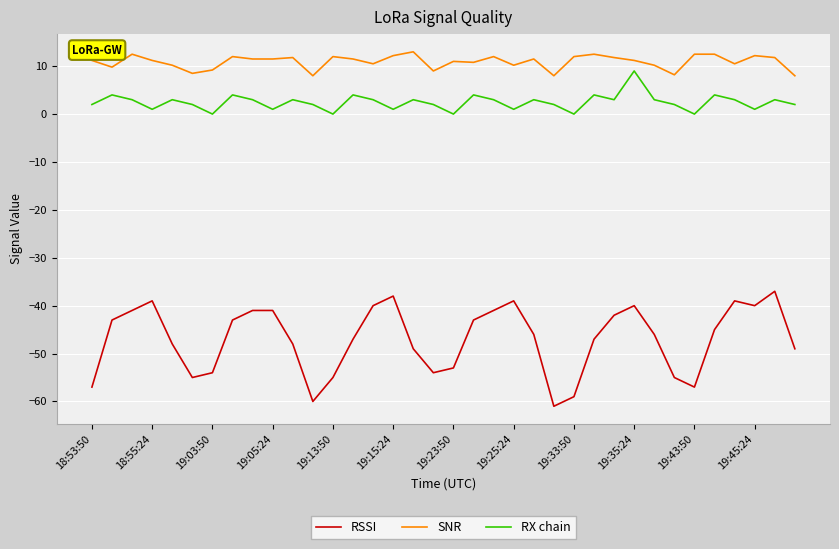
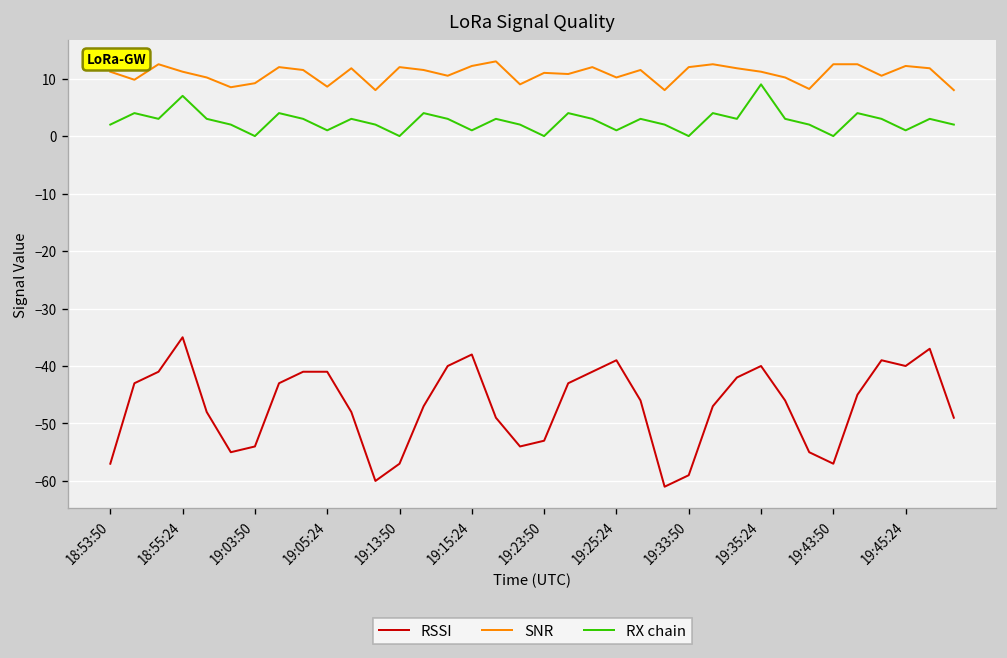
RSSI, 18:55:24: -39 -> -35
RX chain, 18:55:24: 1 -> 7
SNR, 19:05:24: 12 -> 9
RSSI, 19:13:50: -55 -> -57
